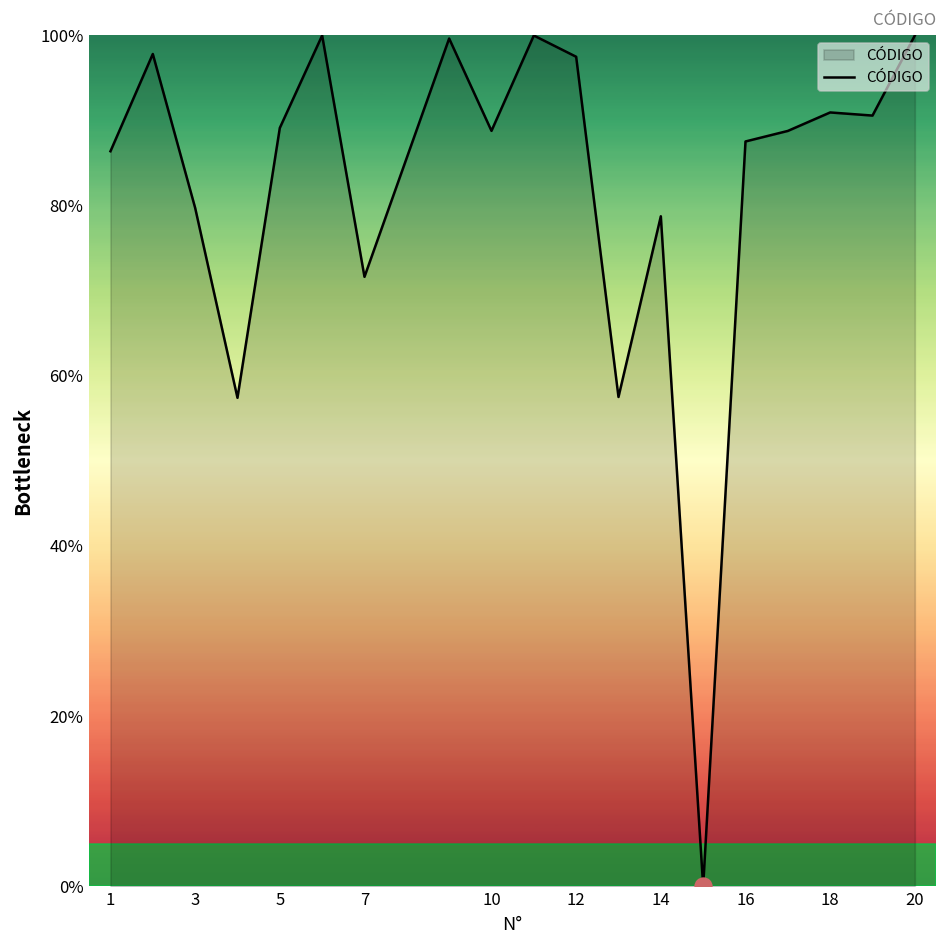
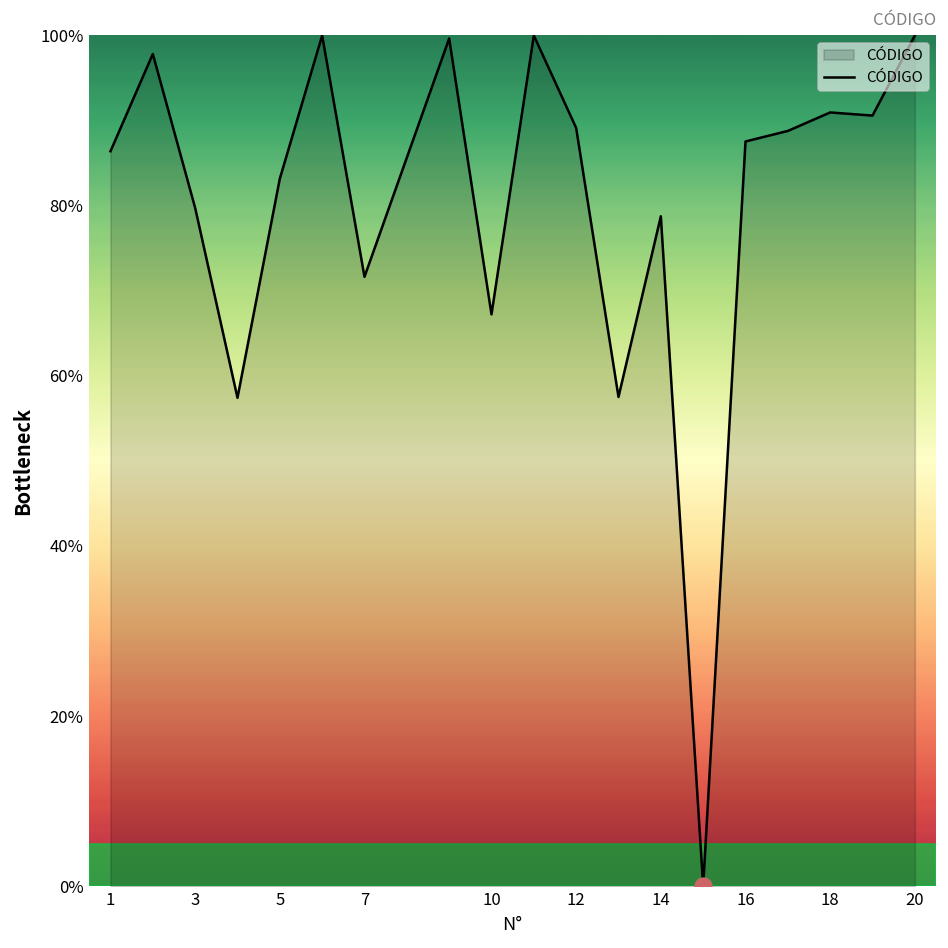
CÓDIGO, 5: 89% -> 83%
CÓDIGO, 10: 89% -> 67%
CÓDIGO, 12: 97% -> 89%
